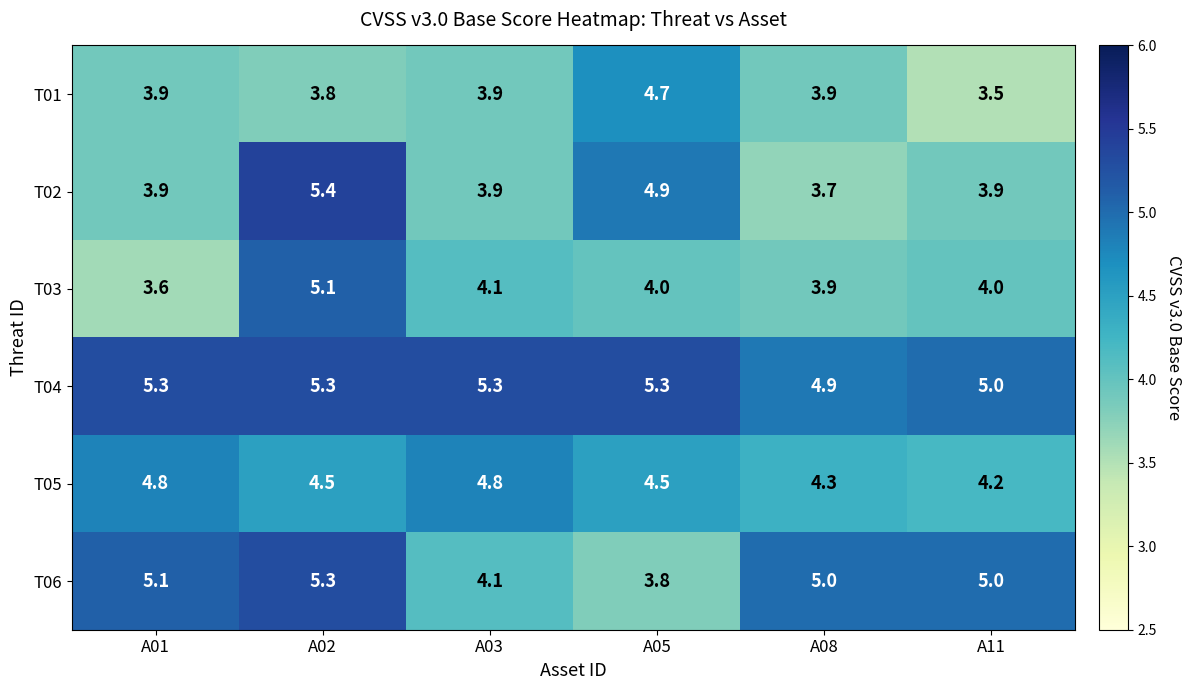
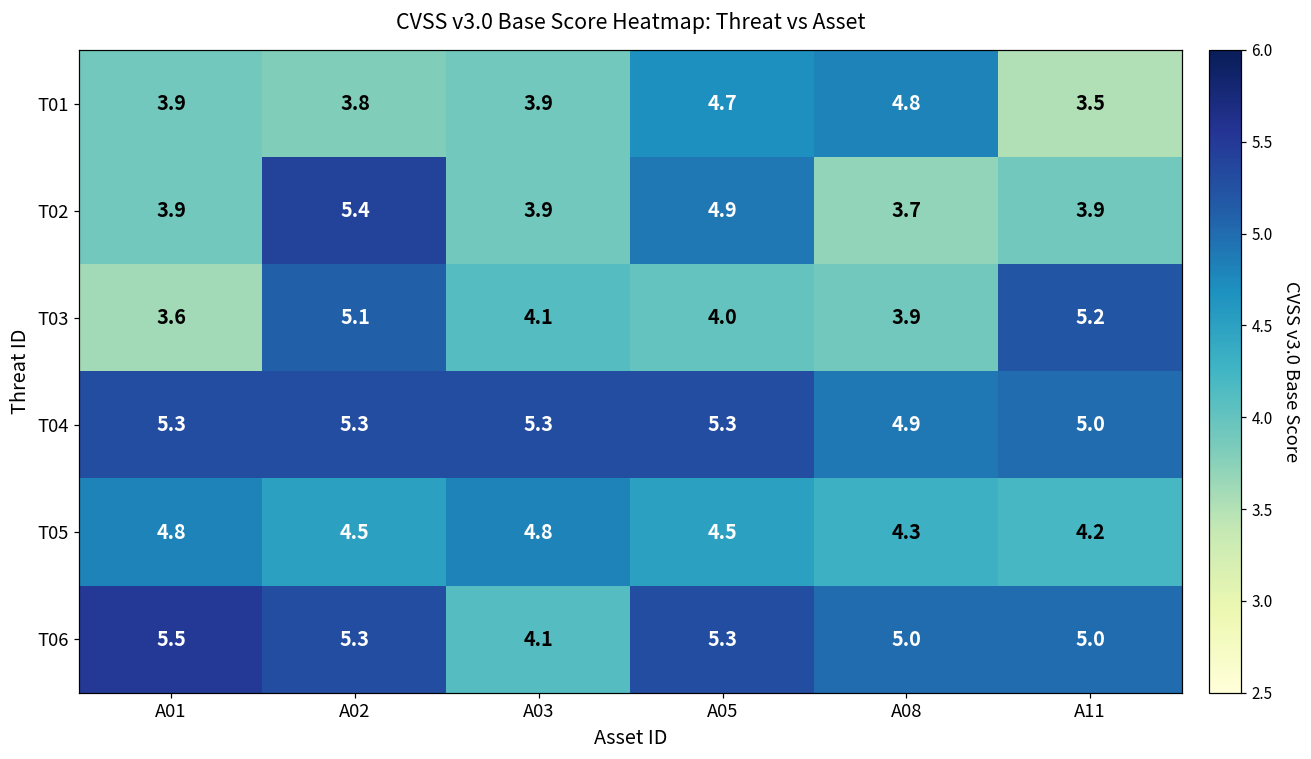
T01, A08: 3.9 -> 4.8
T03, A11: 4.0 -> 5.2
T06, A01: 5.1 -> 5.5
T06, A05: 3.8 -> 5.3
